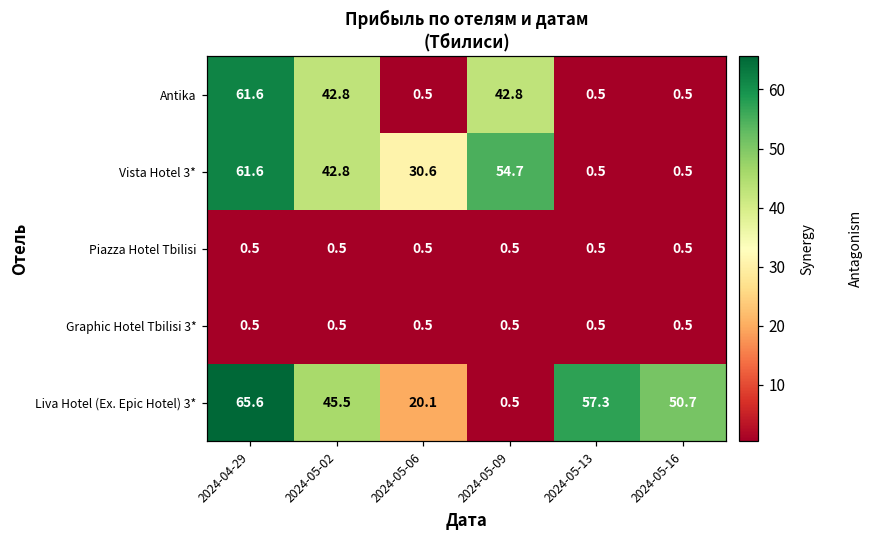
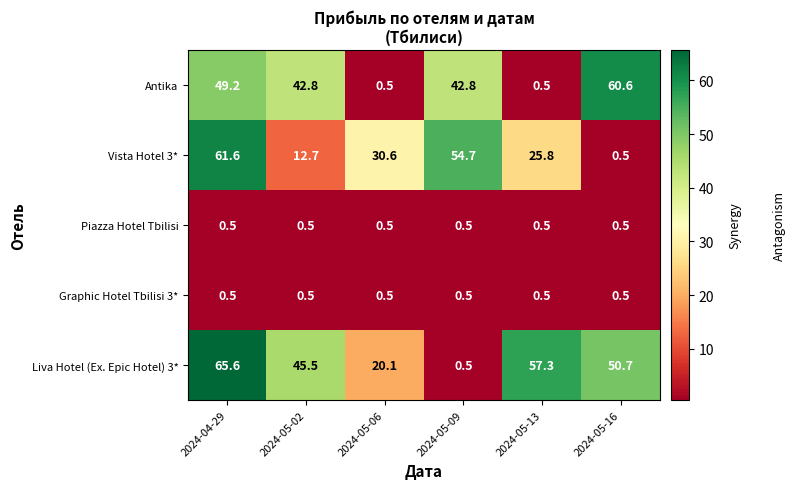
Antika, 2024-04-29: 61.6 -> 49.2
Antika, 2024-05-16: 0.5 -> 60.6
Vista Hotel 3*, 2024-05-02: 42.8 -> 12.7
Vista Hotel 3*, 2024-05-13: 0.5 -> 25.8
